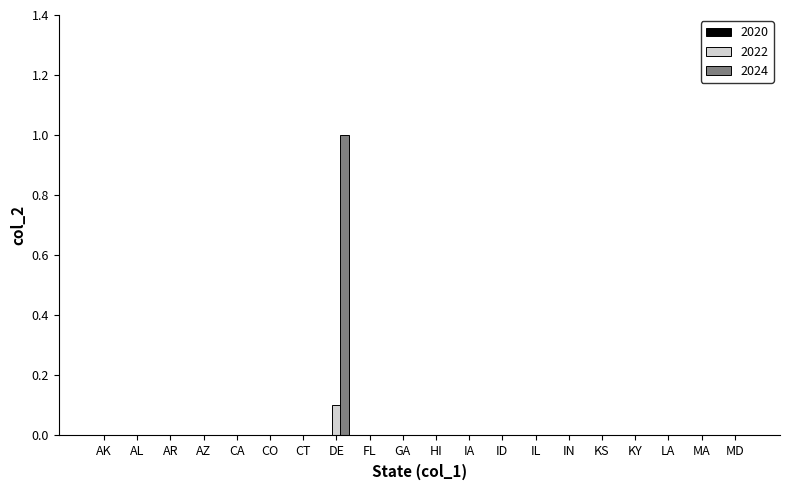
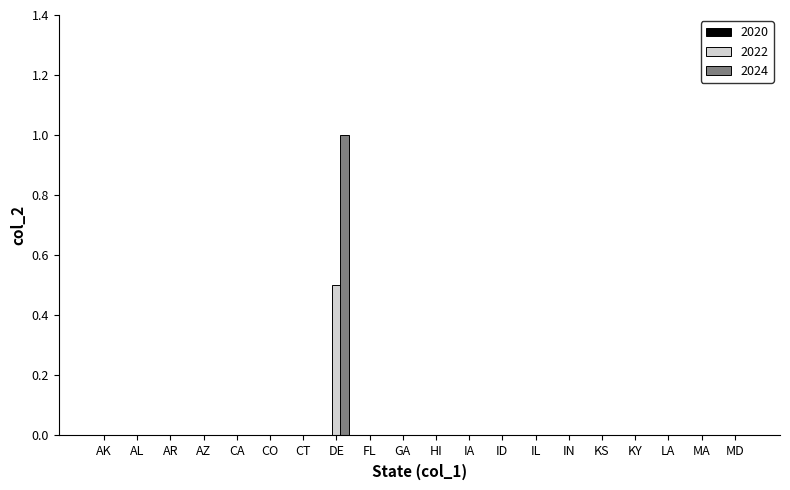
2022, DE: 0.1 -> 0.5
